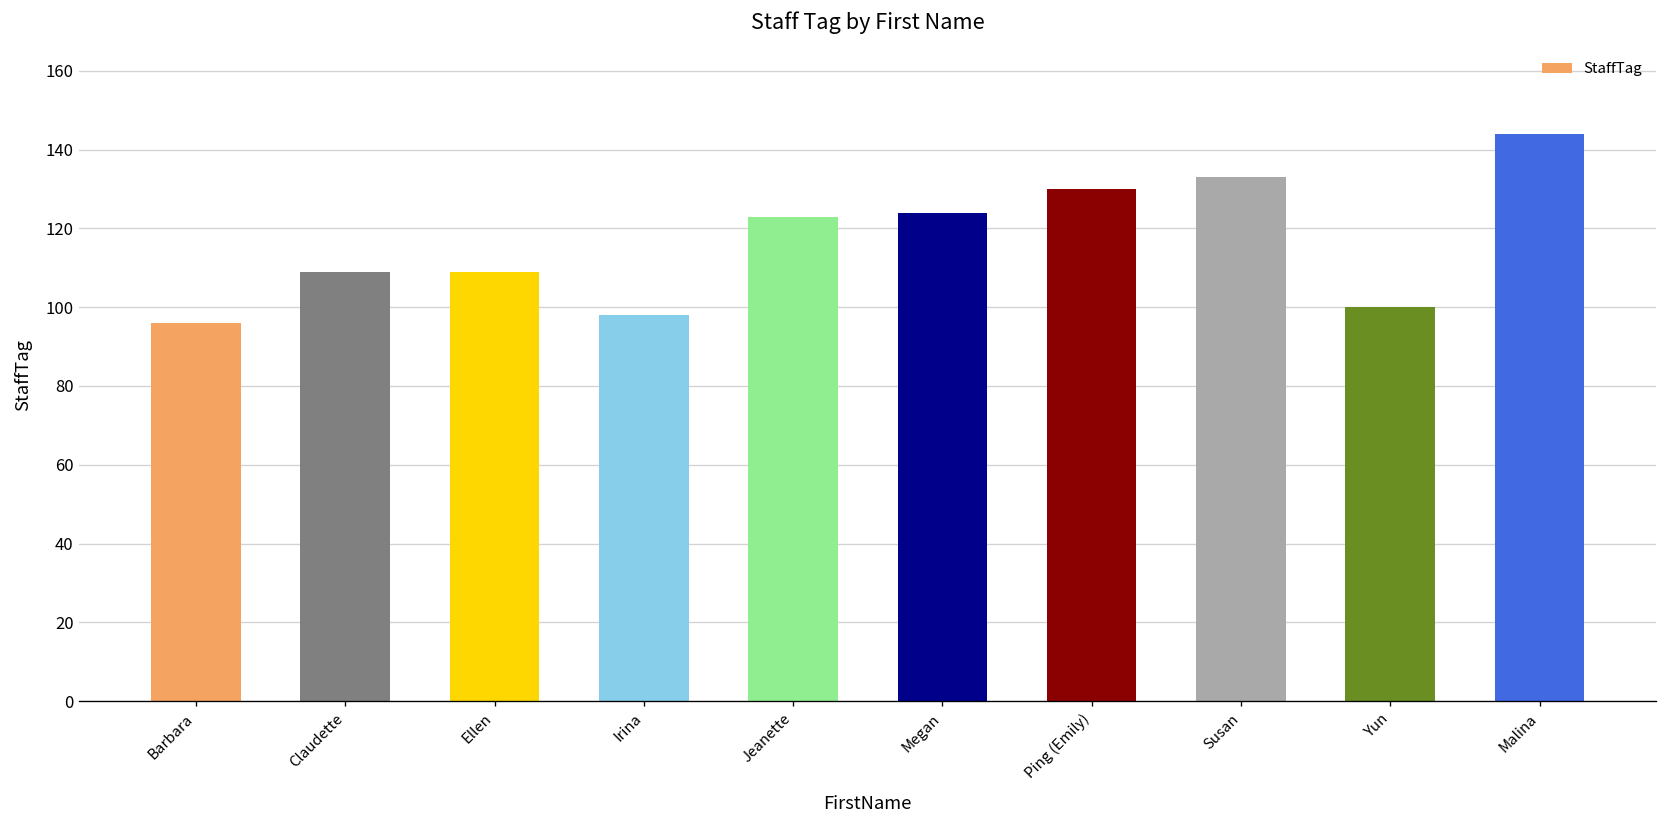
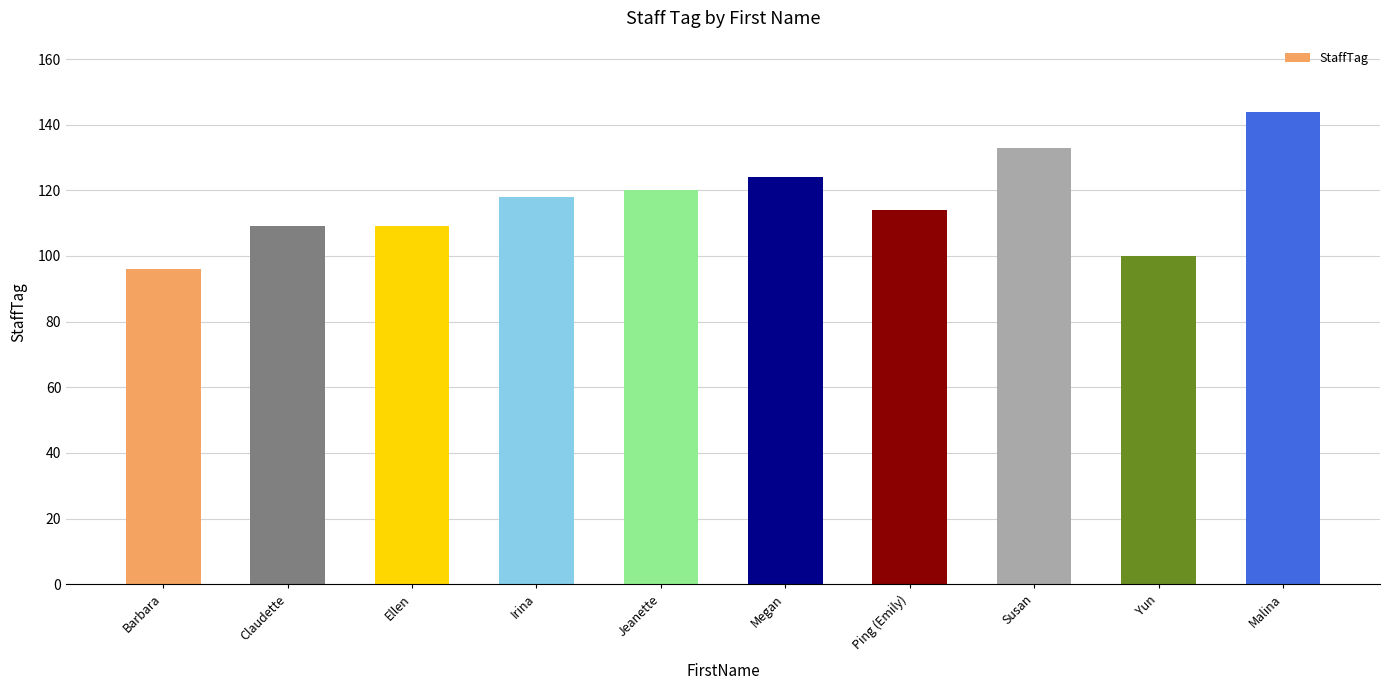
Irina: 98 -> 118
Jeanette: 123 -> 120
Ping (Emily): 130 -> 114
